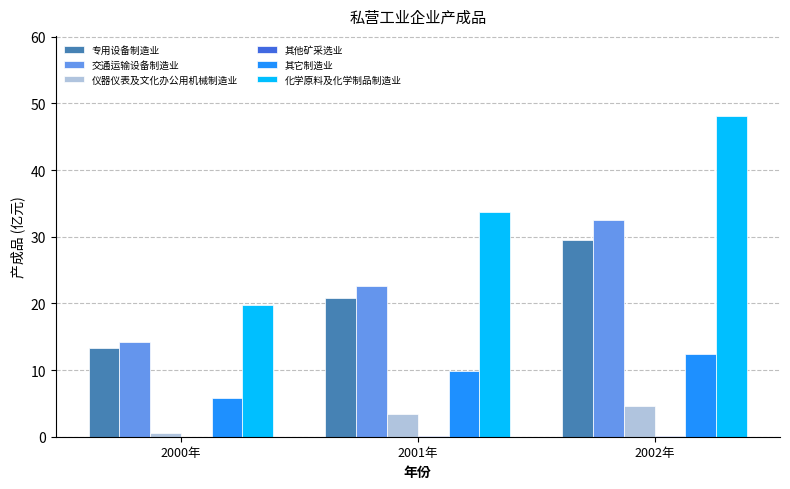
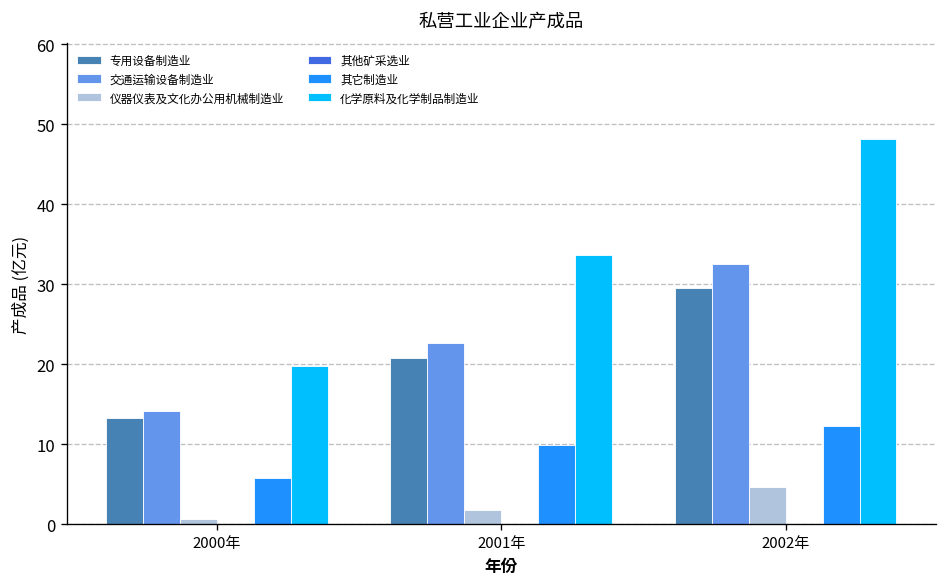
仪器仪表及文化办公用机械制造业, 2001年: 3 -> 2
